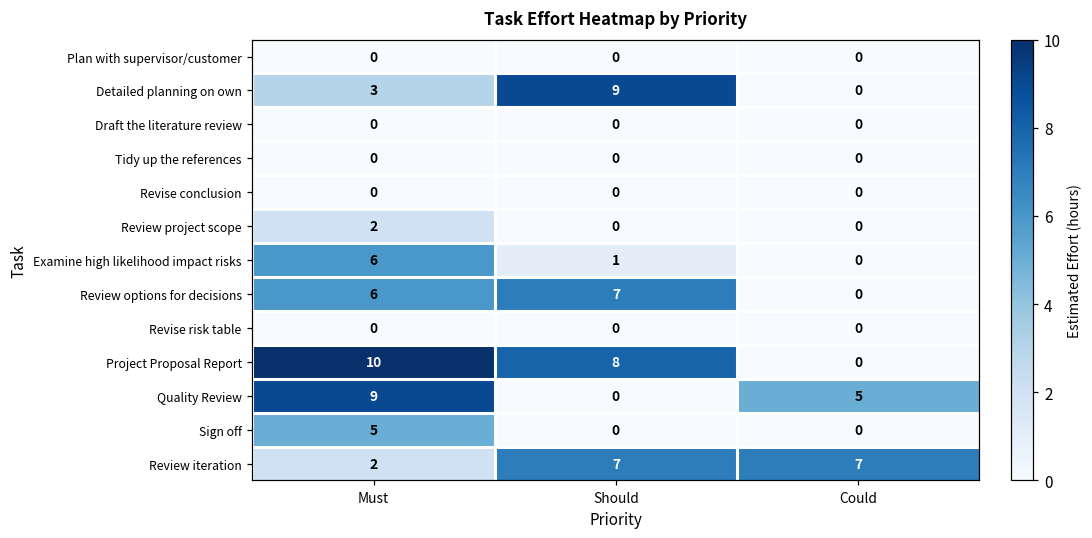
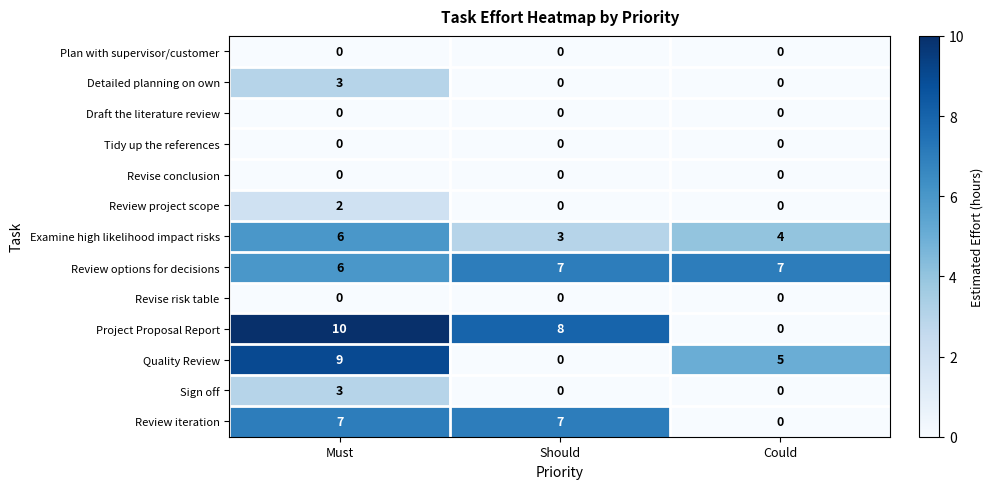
Detailed planning on own, Should: 9 -> 0
Examine high likelihood impact risks, Should: 1 -> 3
Examine high likelihood impact risks, Could: 0 -> 4
Review options for decisions, Could: 0 -> 7
Sign off, Must: 5 -> 3
Review iteration, Must: 2 -> 7
Review iteration, Could: 7 -> 0
